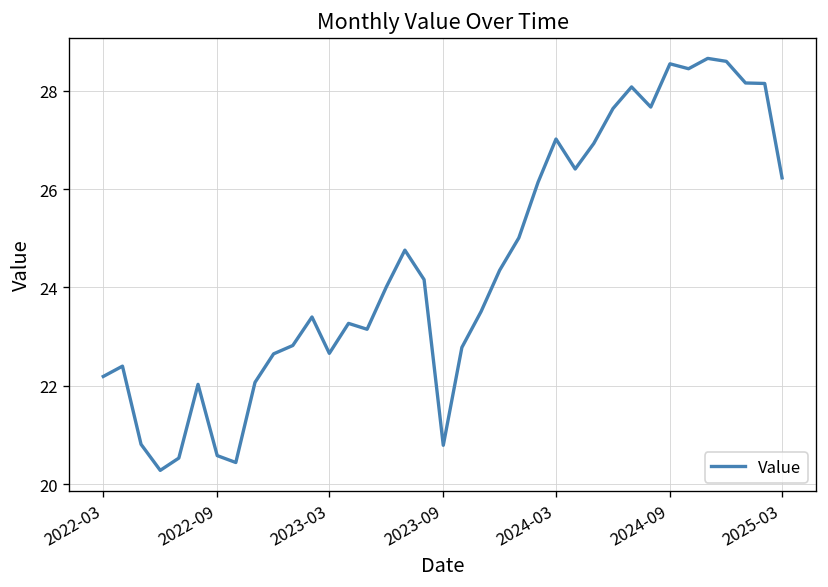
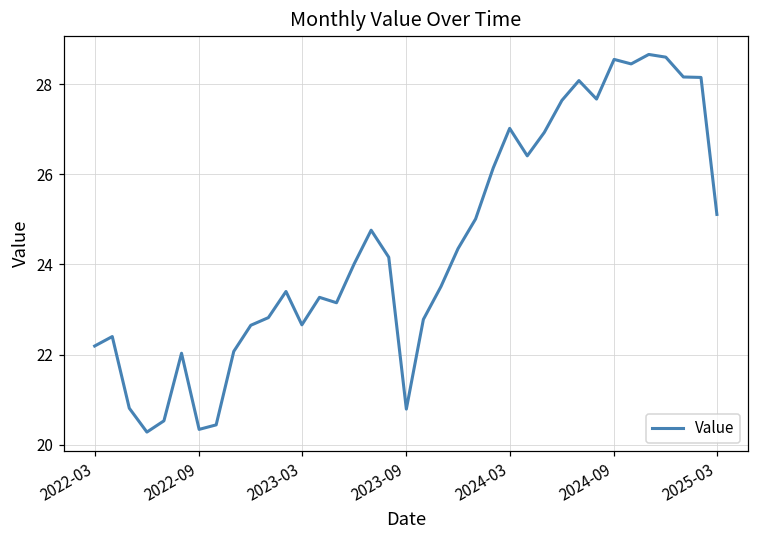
2022-09: 20.6 -> 20.3
2025-03: 26.2 -> 25.1
